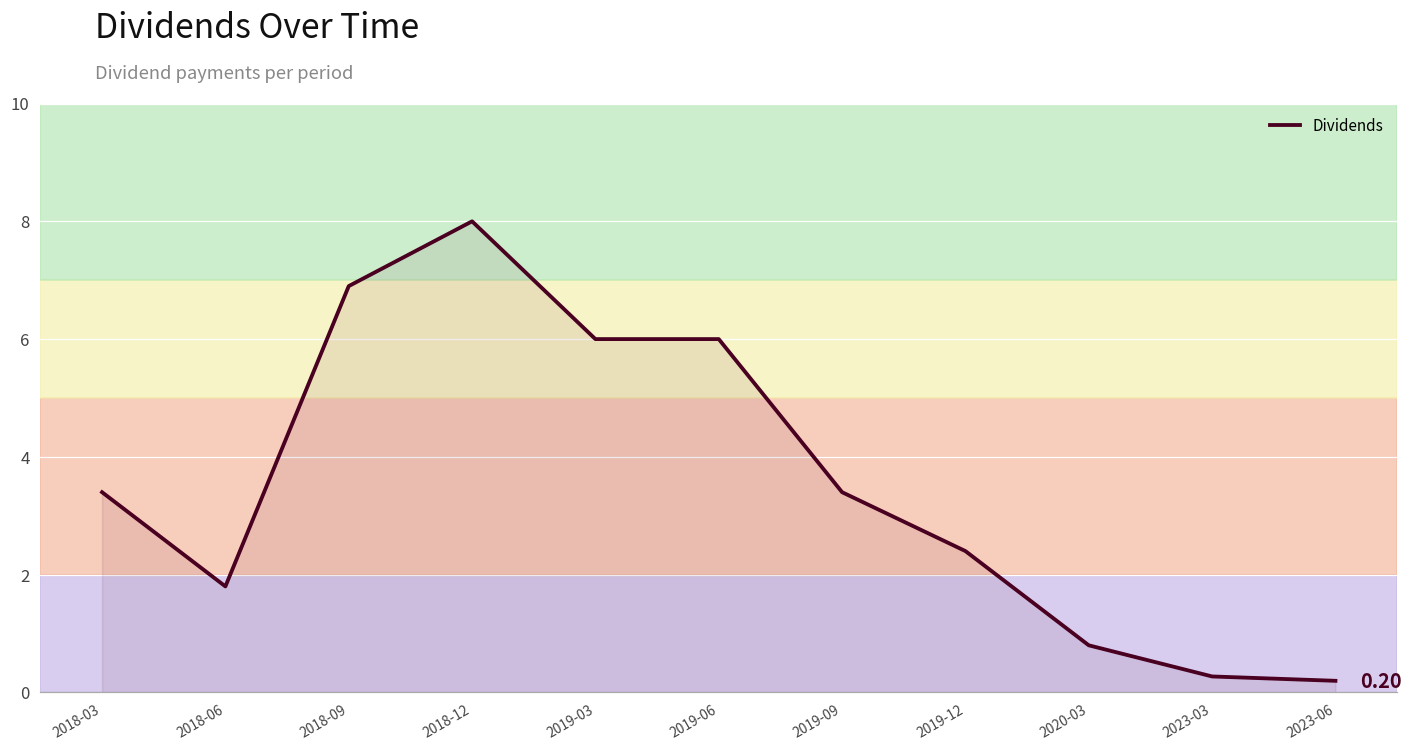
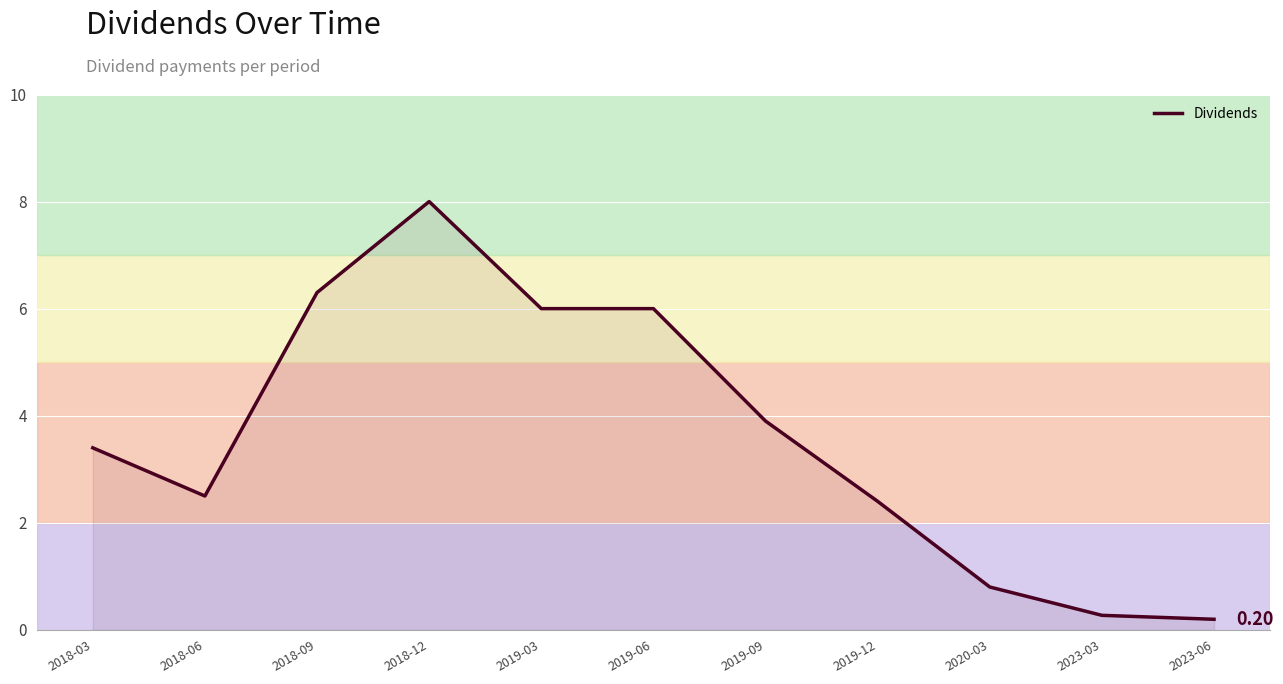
2018-06: 1.8 -> 2.5
2018-09: 6.9 -> 6.3
2019-09: 3.4 -> 3.9
